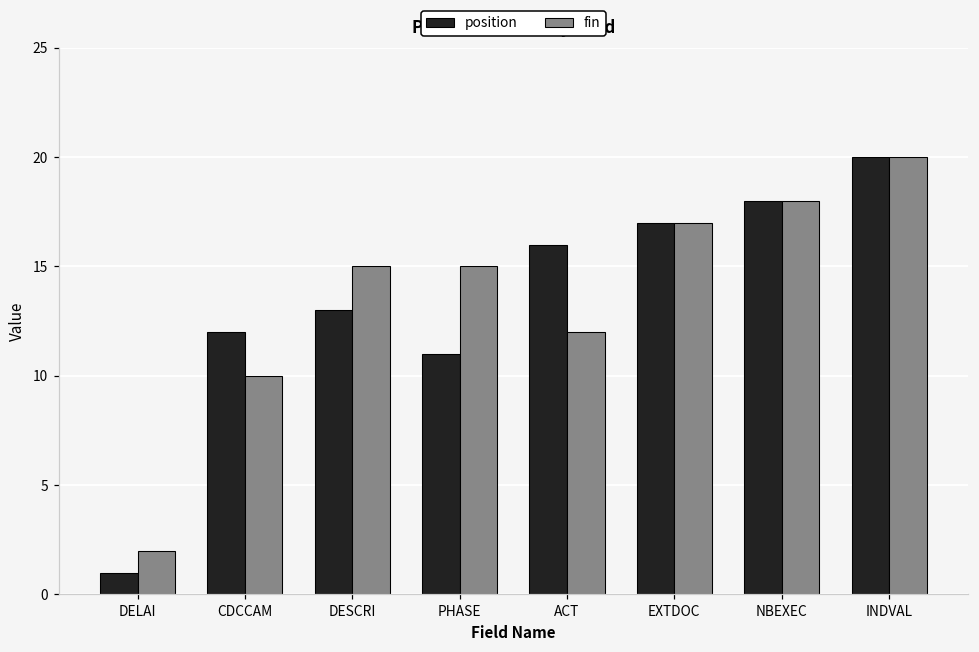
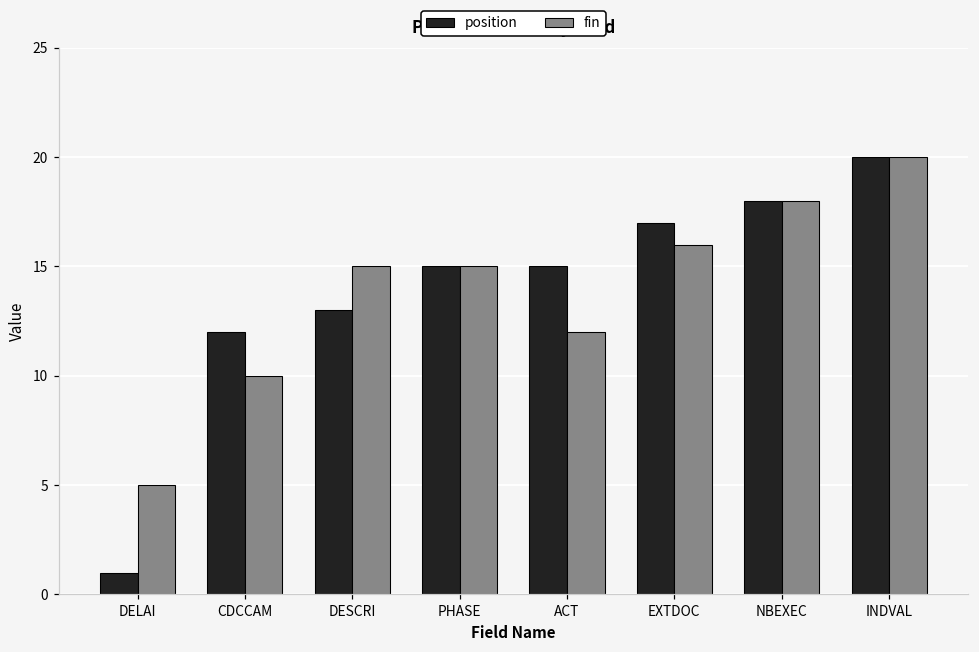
fin, DELAI: 2 -> 5
position, PHASE: 11 -> 15
position, ACT: 16 -> 15
fin, EXTDOC: 17 -> 16
